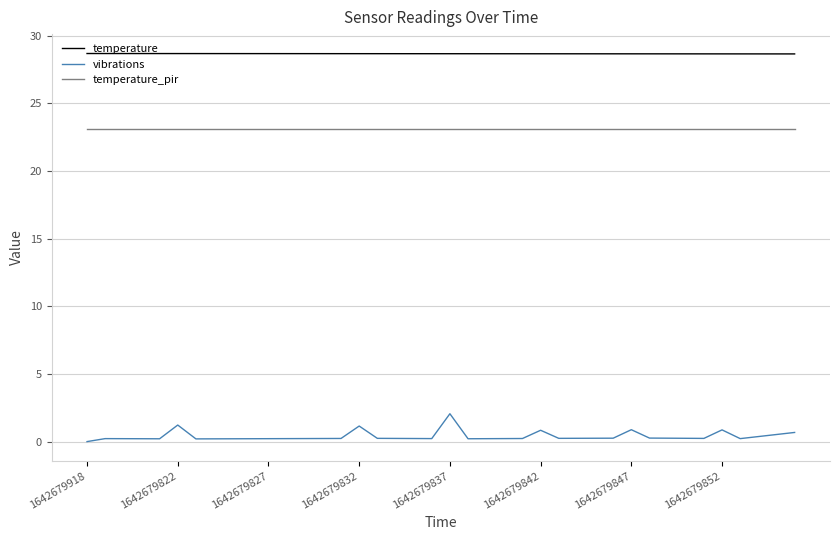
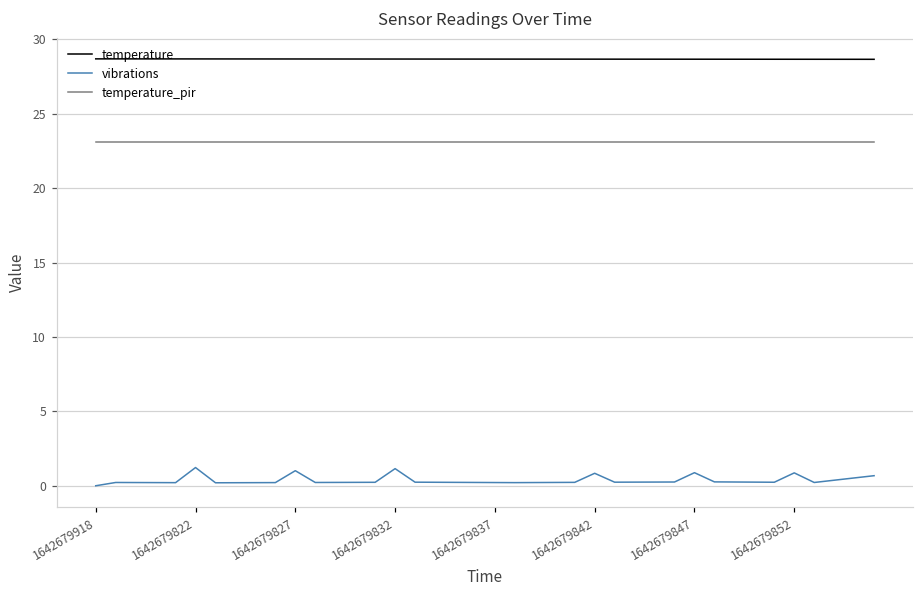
vibrations, 1642679827: 0.2 -> 1.0
vibrations, 1642679837: 2.1 -> 0.2
